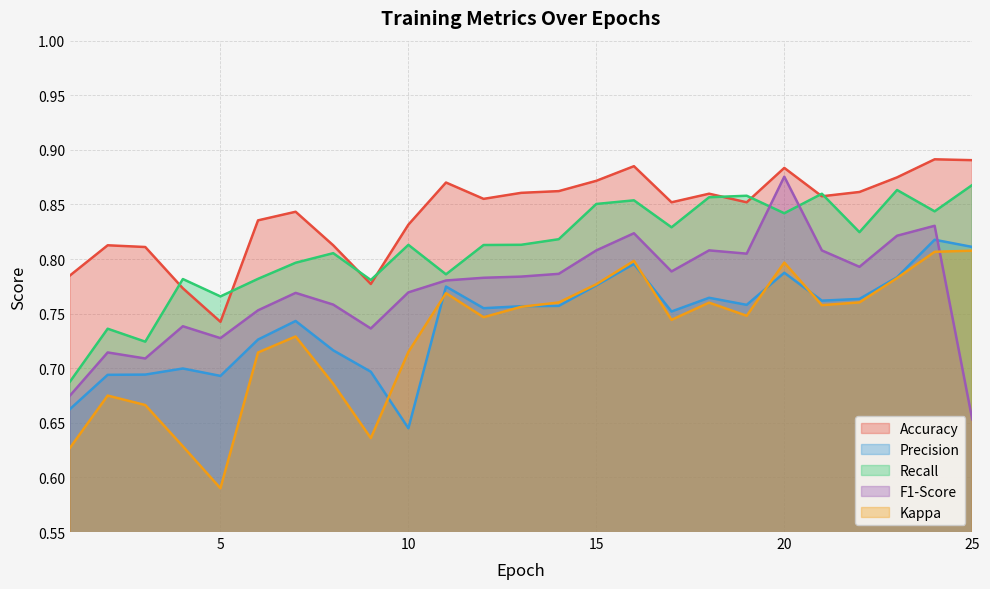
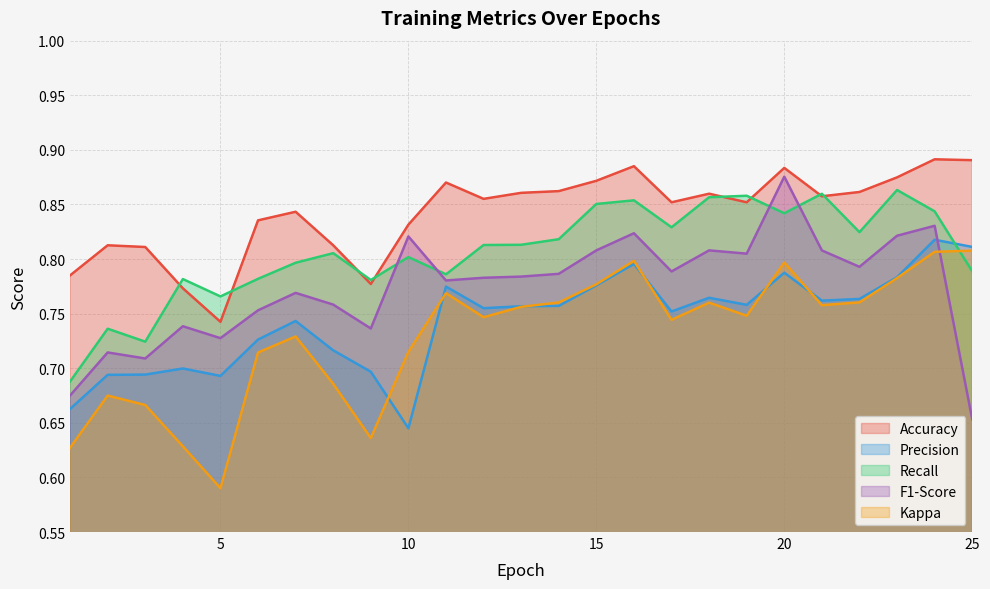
Recall, 10: 0.813 -> 0.802
F1-Score, 10: 0.769 -> 0.821
Recall, 25: 0.868 -> 0.789
